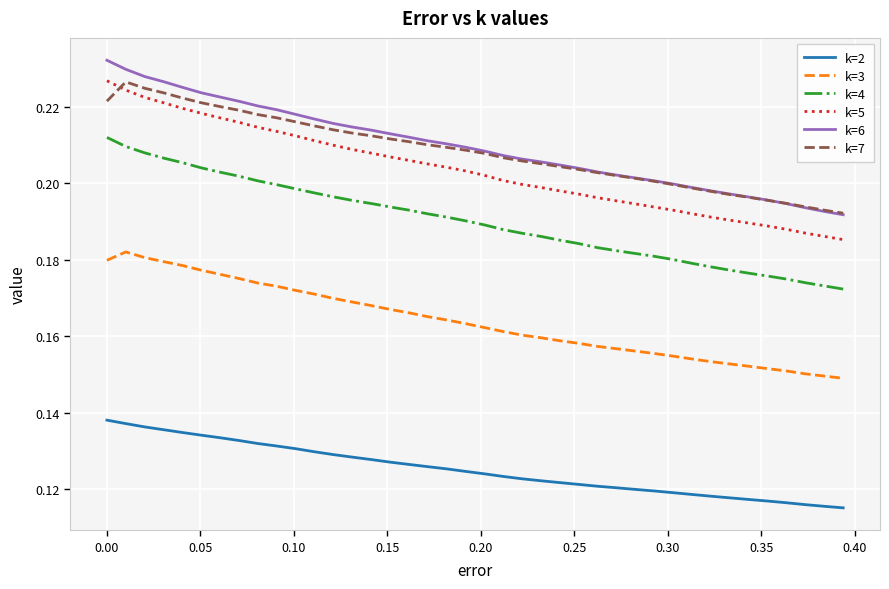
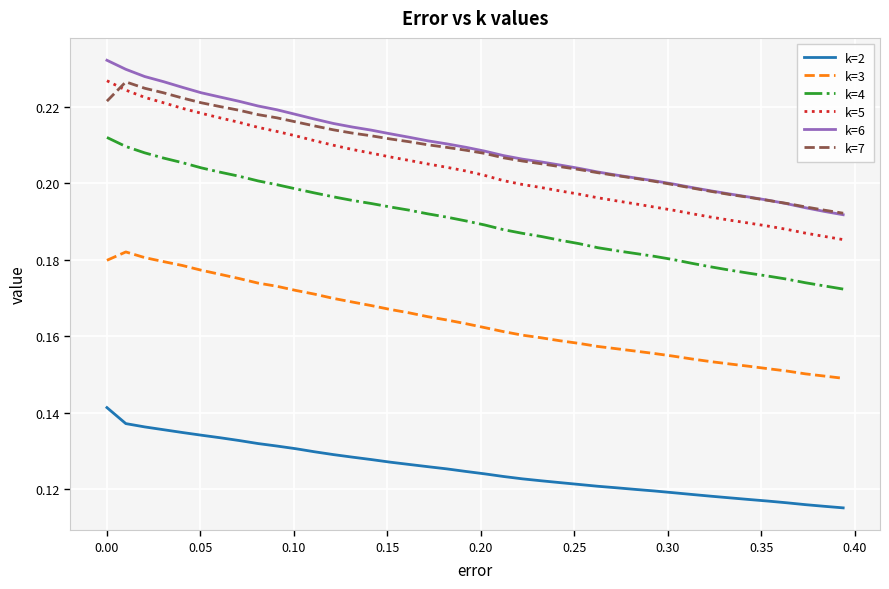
k=2, 0.00: 0.138 -> 0.141
